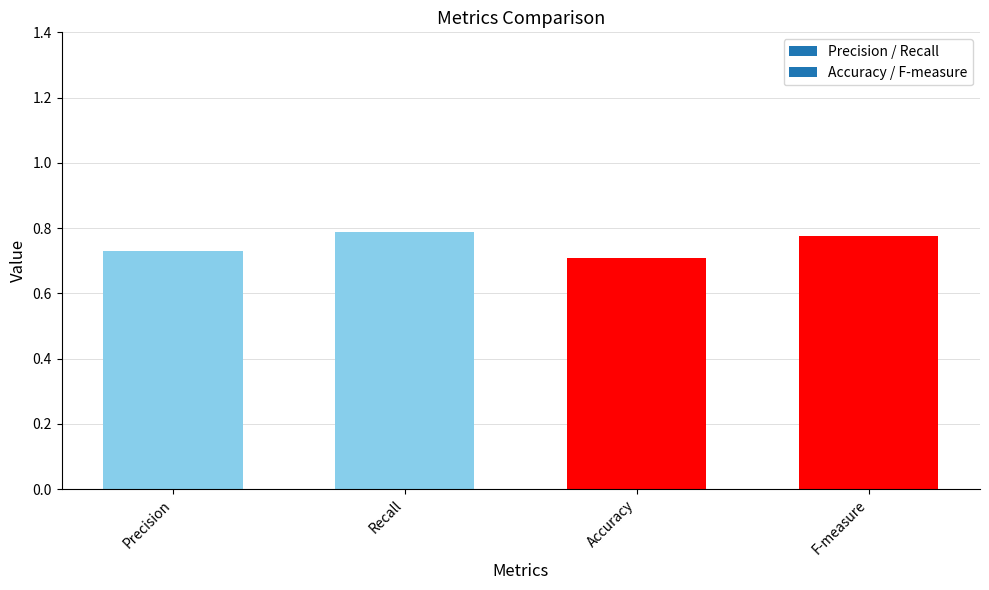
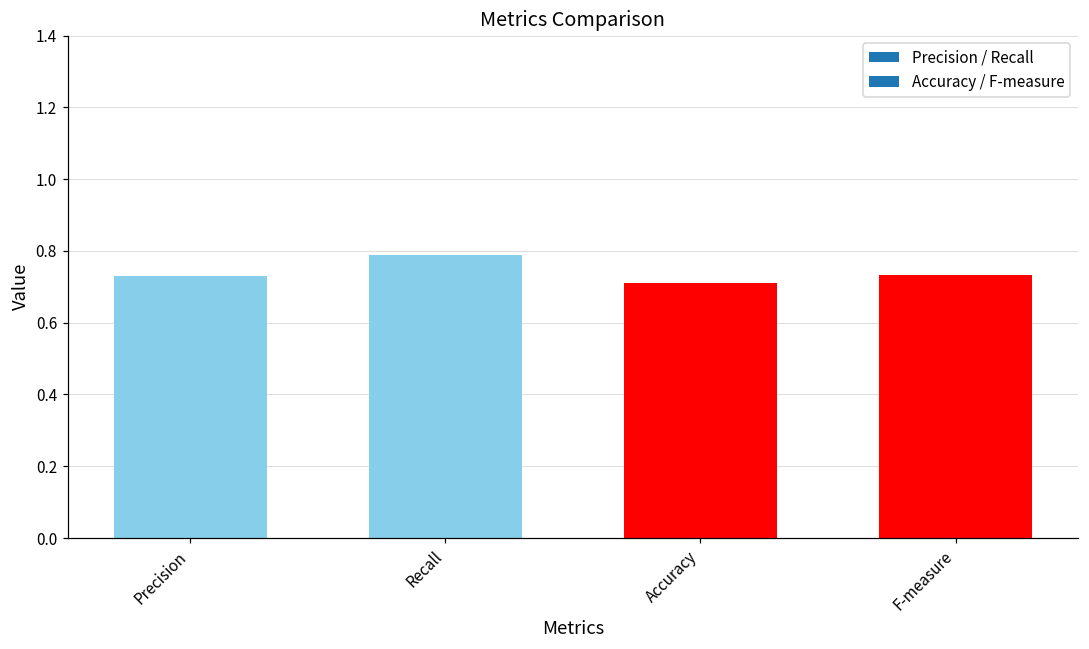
F-measure: 0.77 -> 0.73
